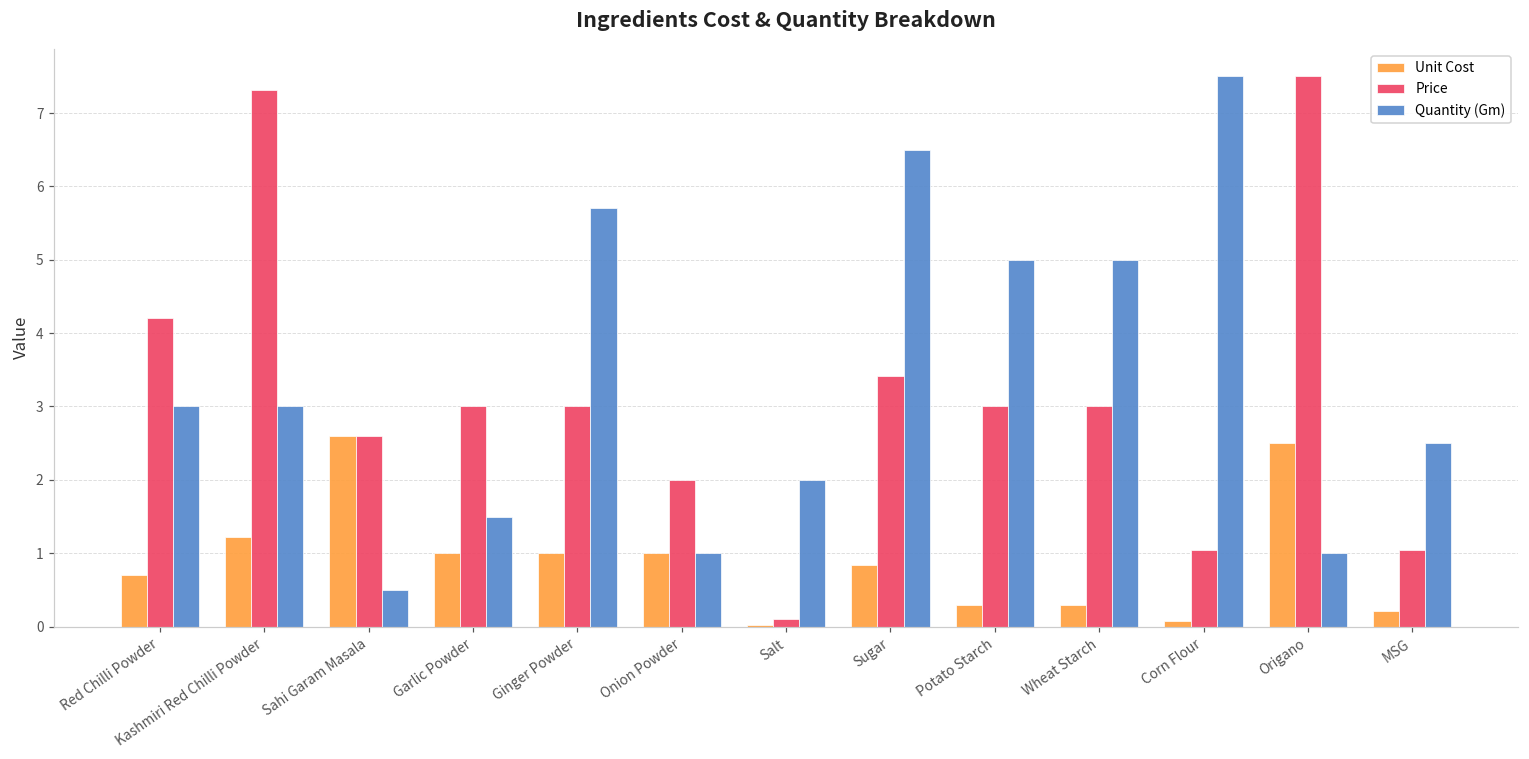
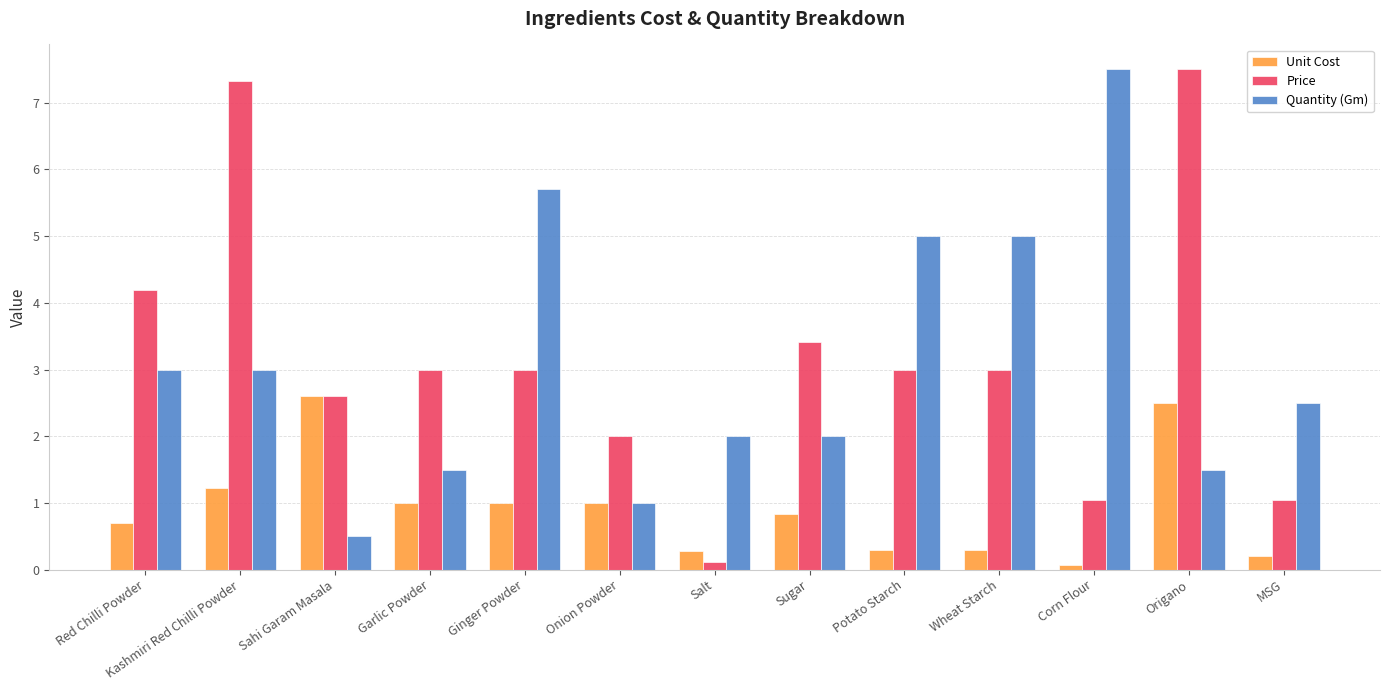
Unit Cost, Salt: 0.0 -> 0.3
Quantity (Gm), Sugar: 6.5 -> 2.0
Quantity (Gm), Origano: 1.0 -> 1.5
